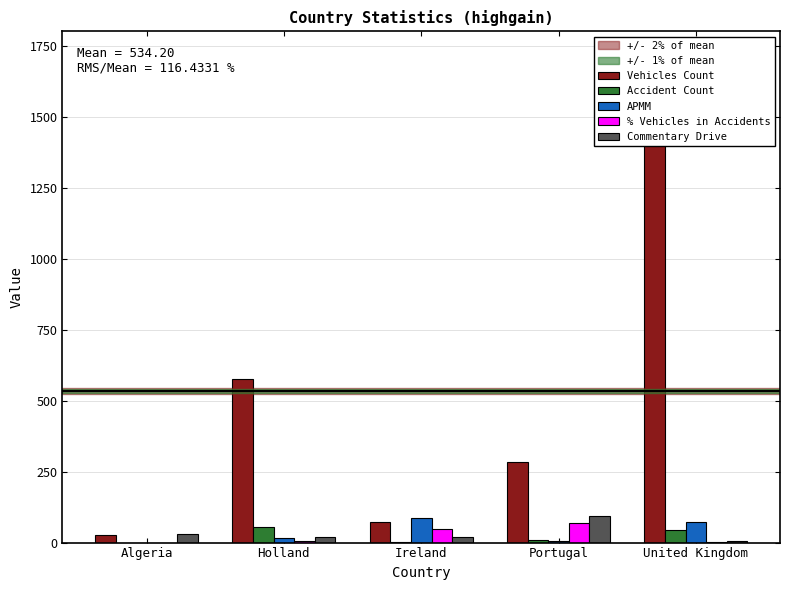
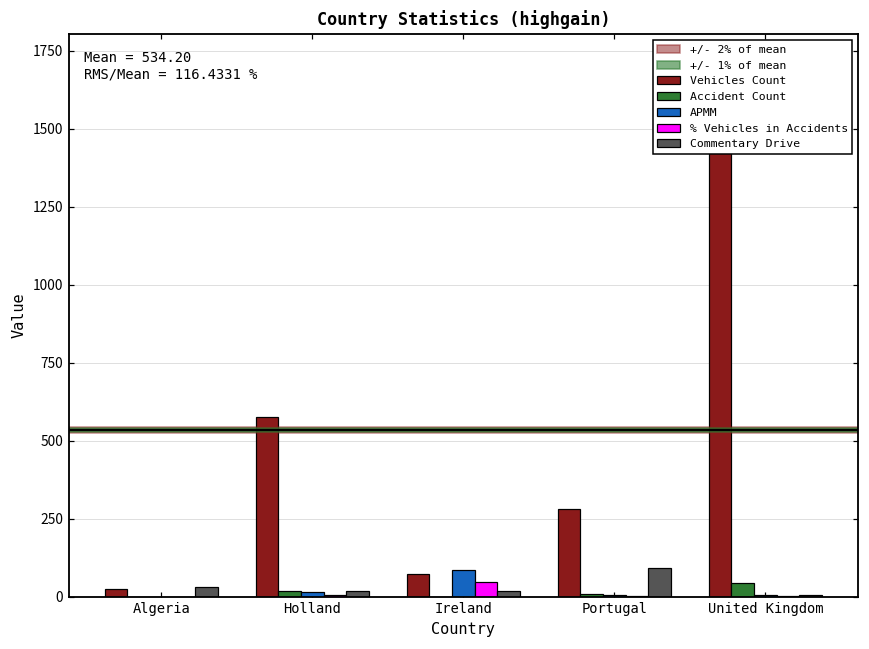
Accident Count, Holland: 60 -> 20
% Vehicles in Accidents, Portugal: 70 -> 0
APMM, United Kingdom: 70 -> 10
